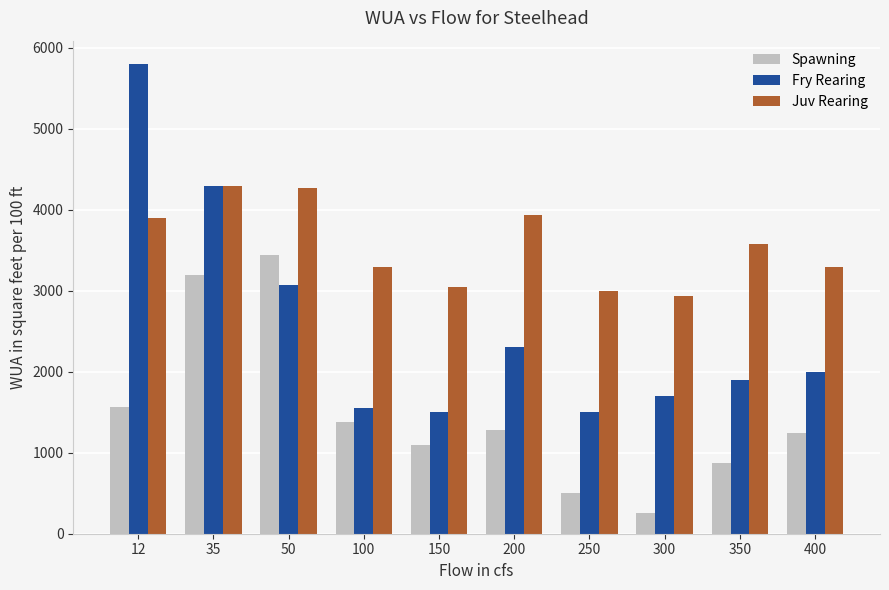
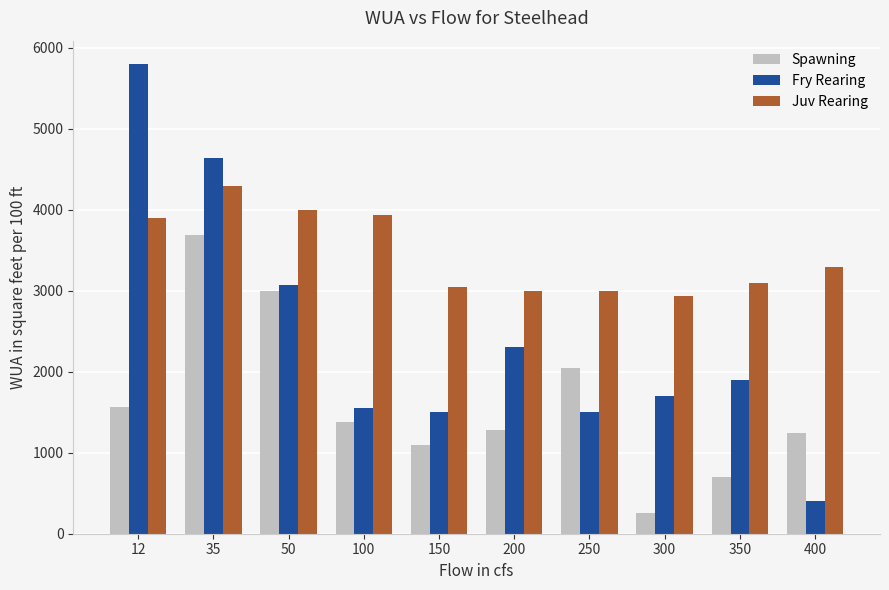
Spawning, 35: 3200 -> 3700
Fry Rearing, 35: 4300 -> 4600
Spawning, 50: 3400 -> 3000
Juv Rearing, 50: 4300 -> 4000
Juv Rearing, 100: 3300 -> 3900
Juv Rearing, 200: 3900 -> 3000
Spawning, 250: 500 -> 2100
Spawning, 350: 900 -> 700
Juv Rearing, 350: 3600 -> 3100
Fry Rearing, 400: 2000 -> 400
